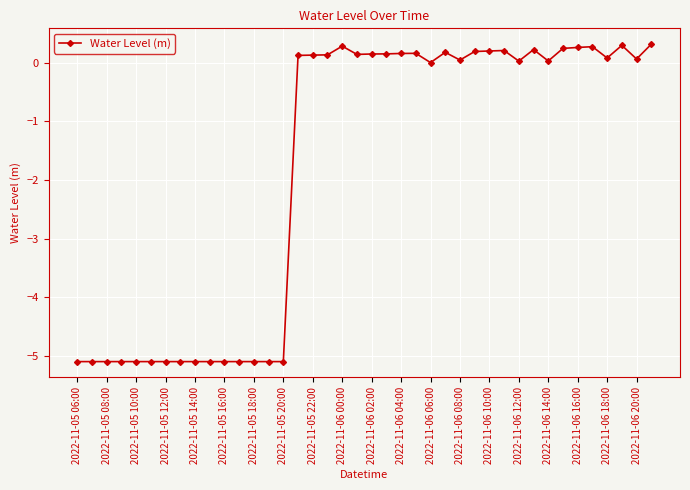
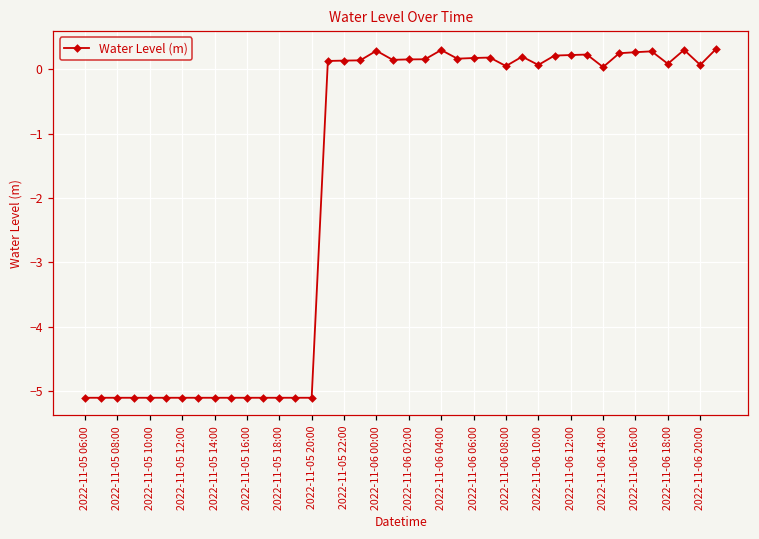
2022-11-06 04:00: 0.2 -> 0.3
2022-11-06 06:00: 0.0 -> 0.2
2022-11-06 10:00: 0.2 -> 0.1
2022-11-06 12:00: 0.0 -> 0.2
